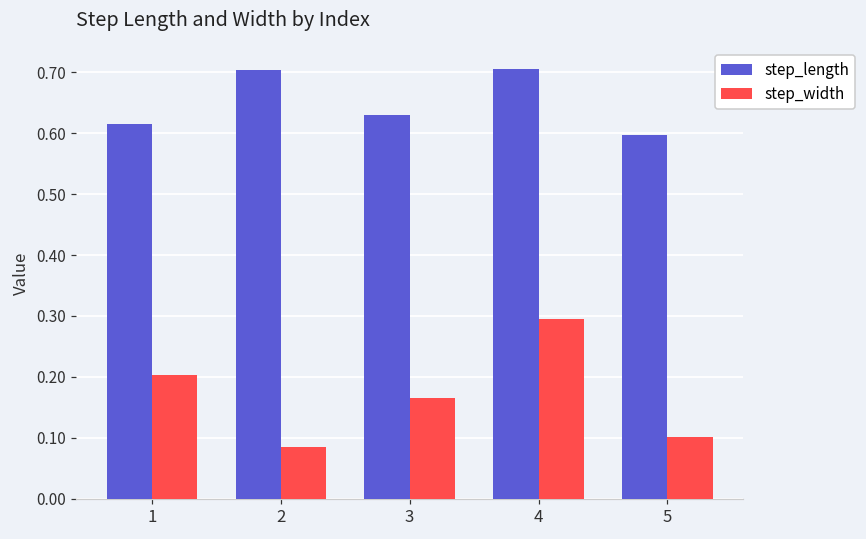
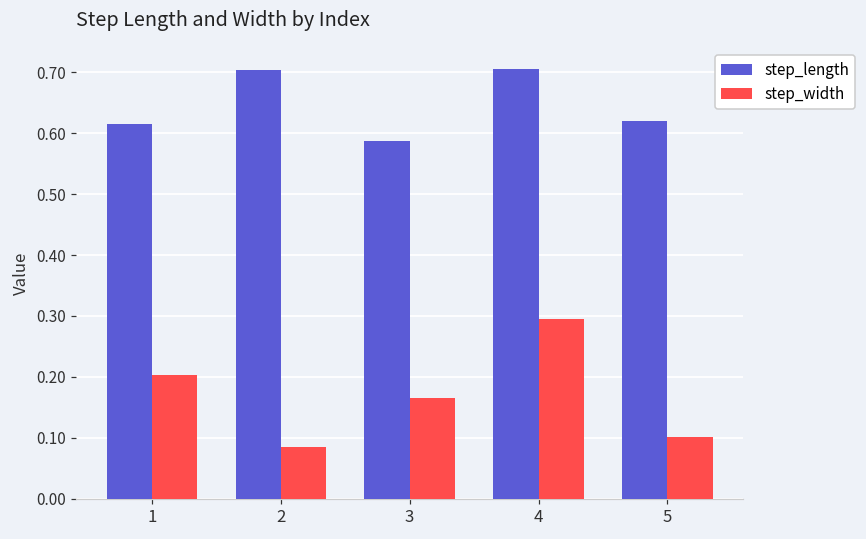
step_length, 3: 0.63 -> 0.59
step_length, 5: 0.60 -> 0.62
